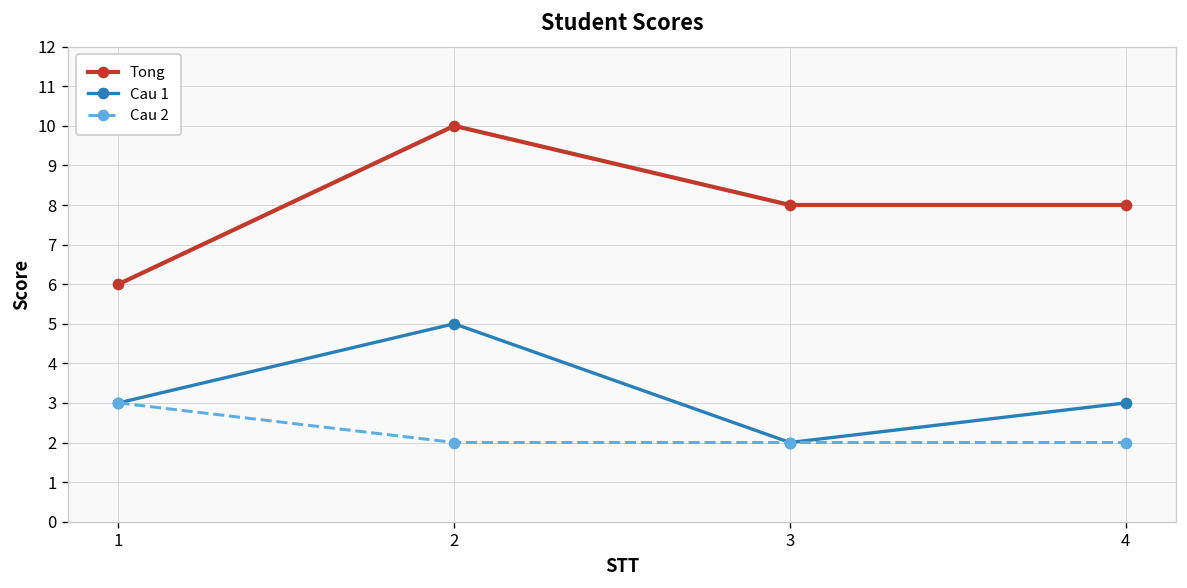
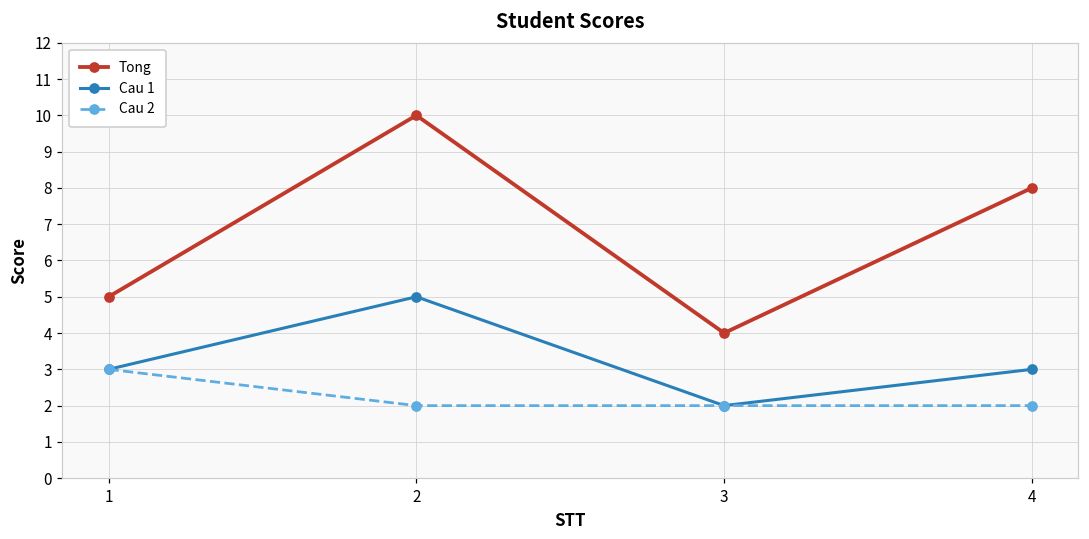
Tong, 1: 6 -> 5
Tong, 3: 8 -> 4
